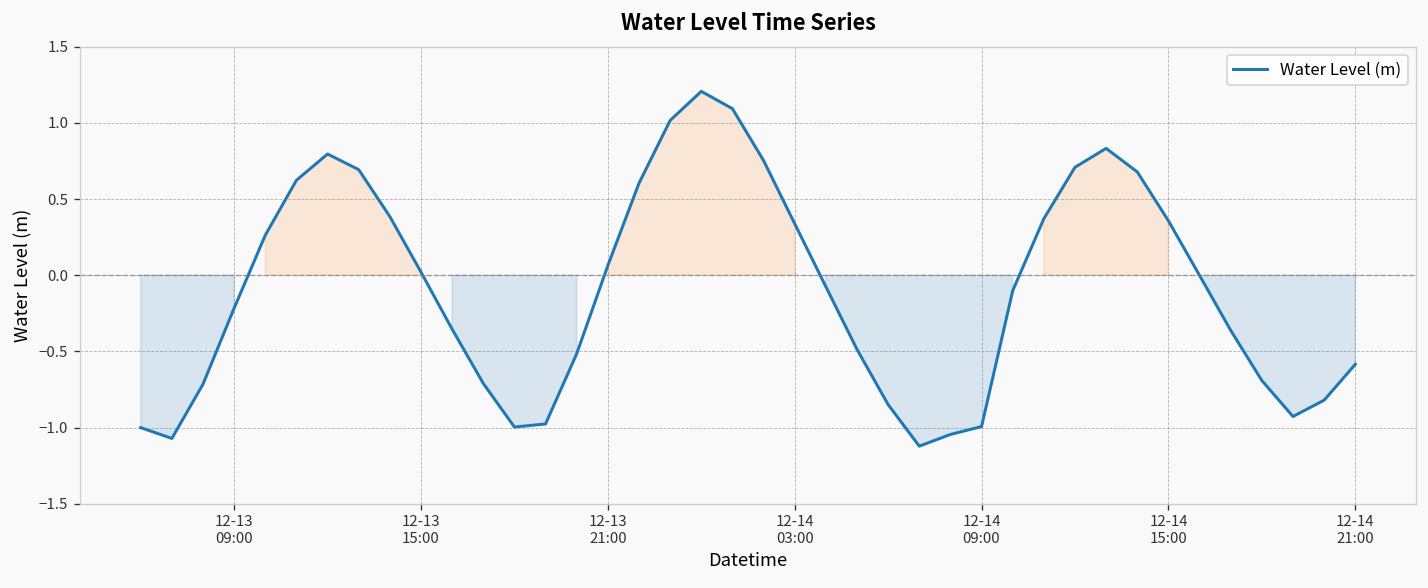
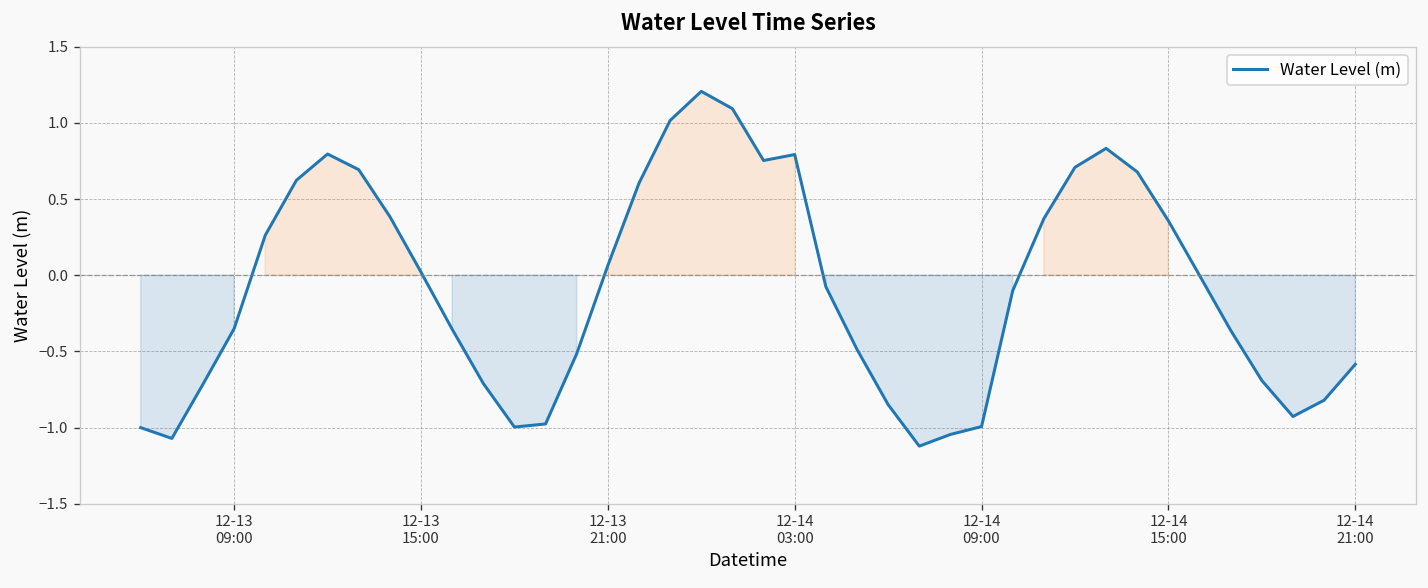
12-13 09:00: -0.22 -> -0.35
12-14 03:00: 0.34 -> 0.79
